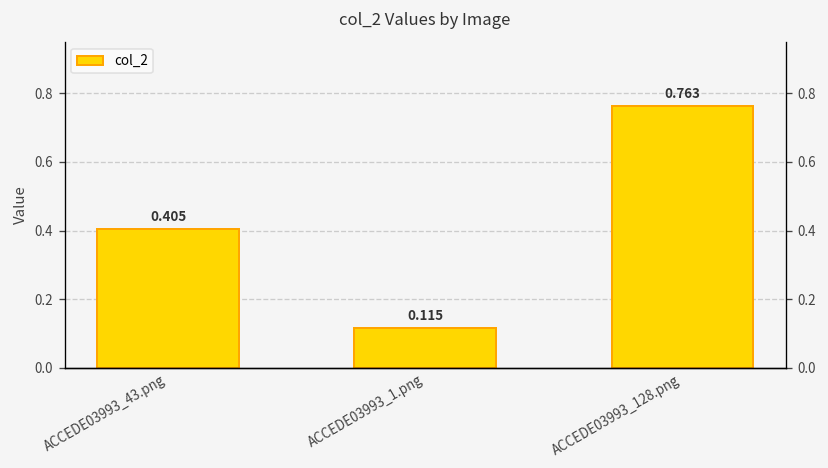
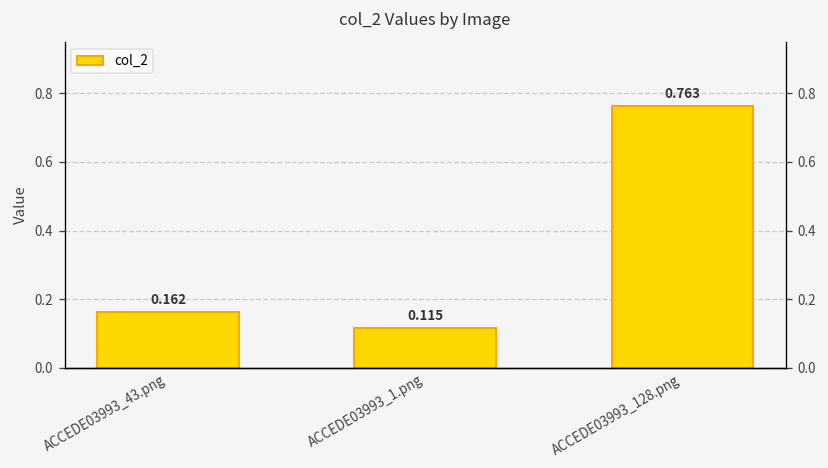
ACCEDE03993_43.png: 0.405 -> 0.162
